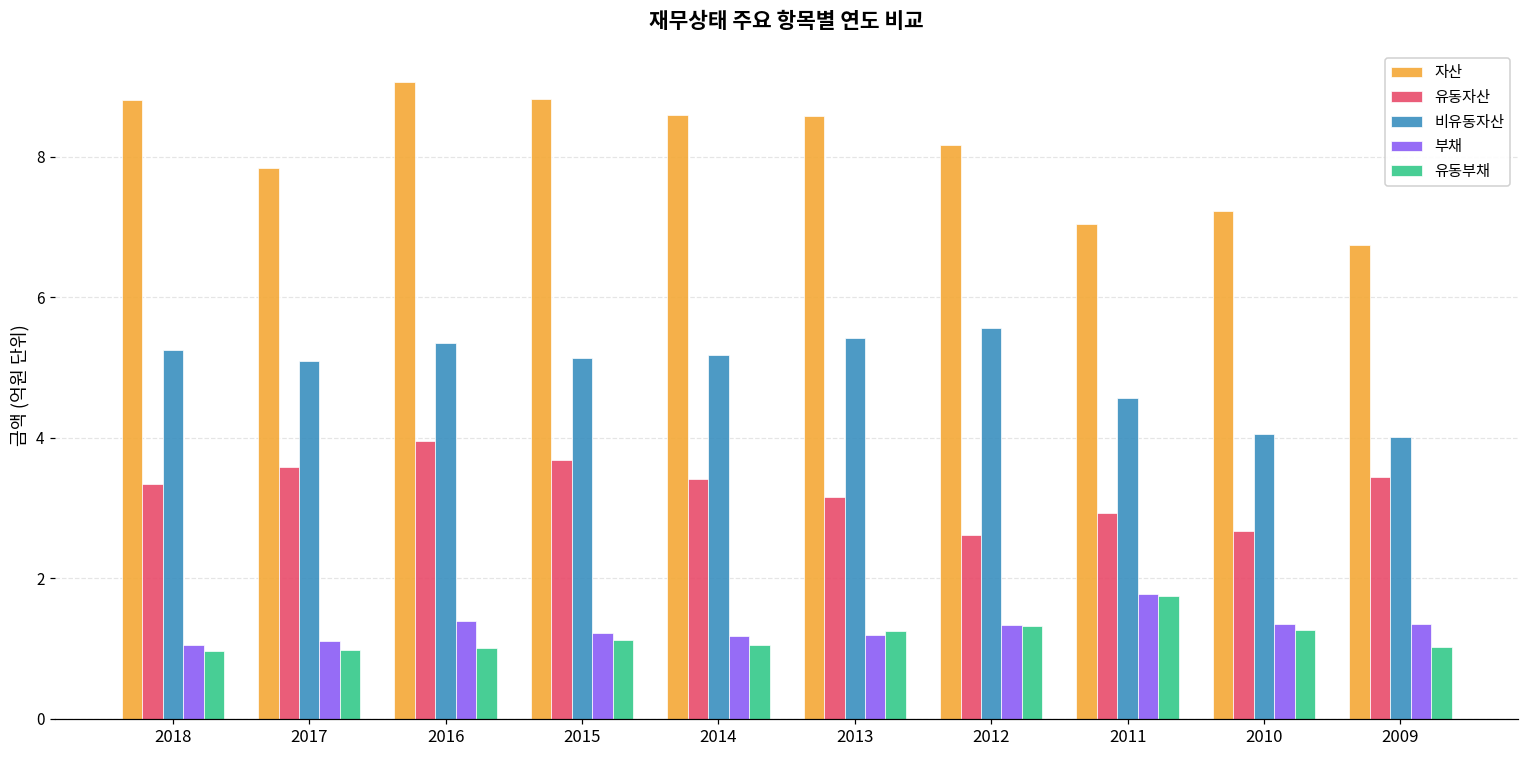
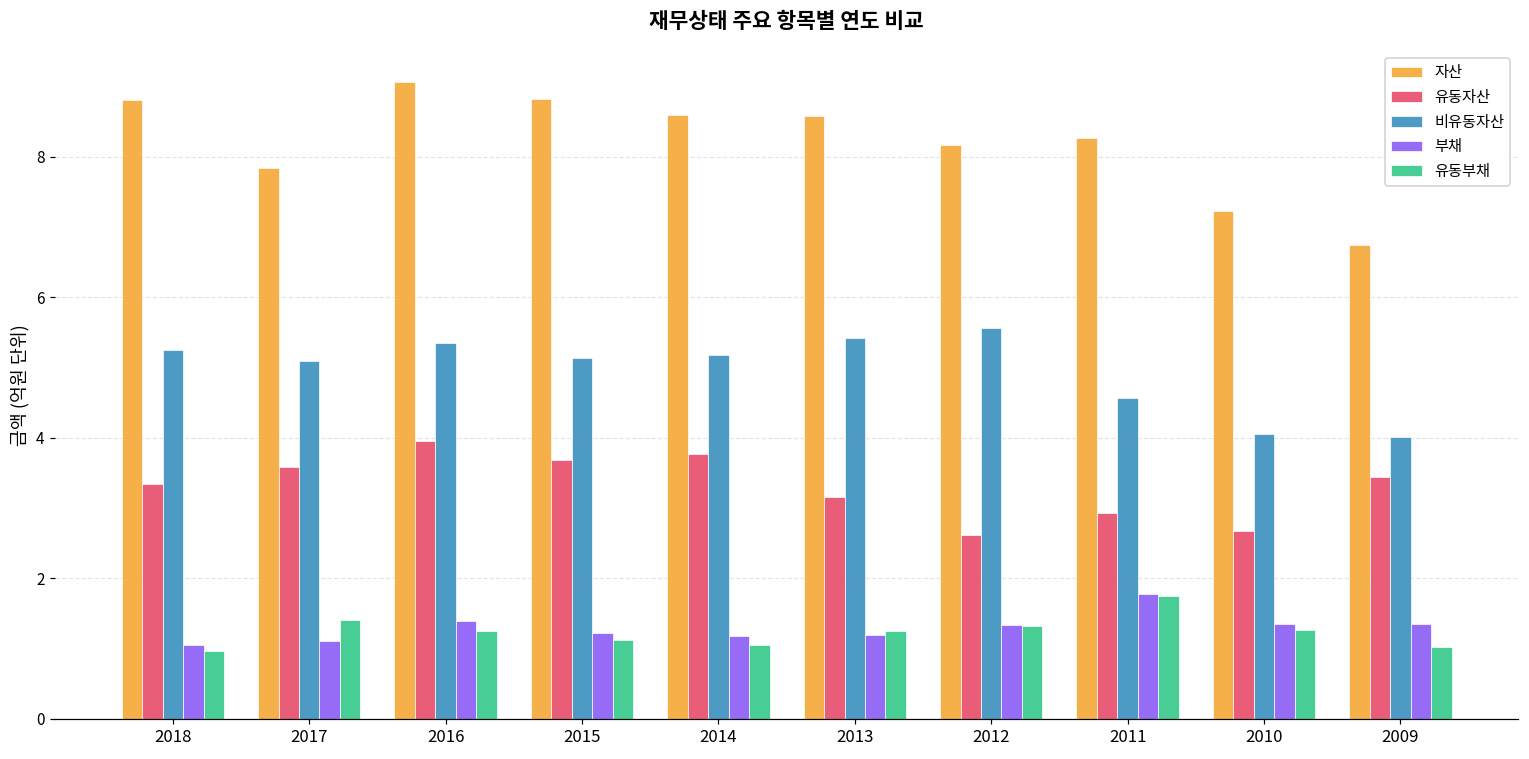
유동부채, 2017: 1.0 -> 1.4
유동부채, 2016: 1.0 -> 1.3
유동자산, 2014: 3.4 -> 3.8
자산, 2011: 7.0 -> 8.3
